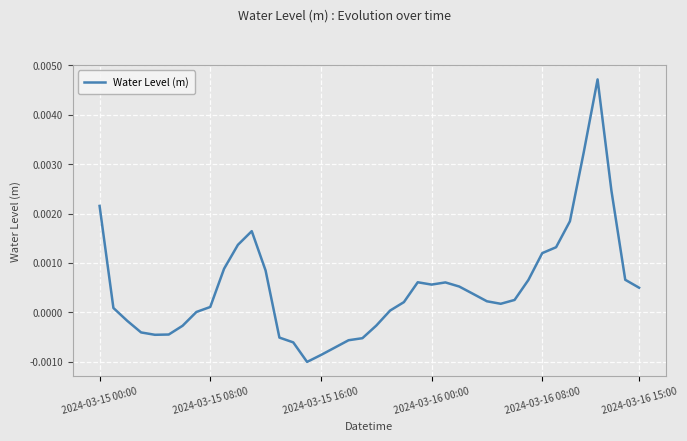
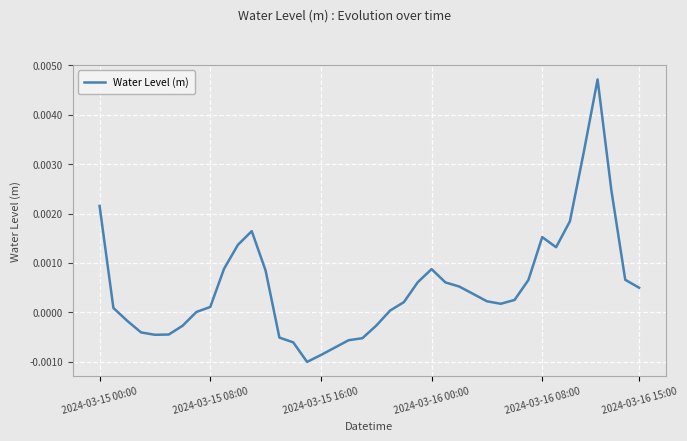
2024-03-16 00:00: 0.0006 -> 0.0009
2024-03-16 08:00: 0.0012 -> 0.0015
